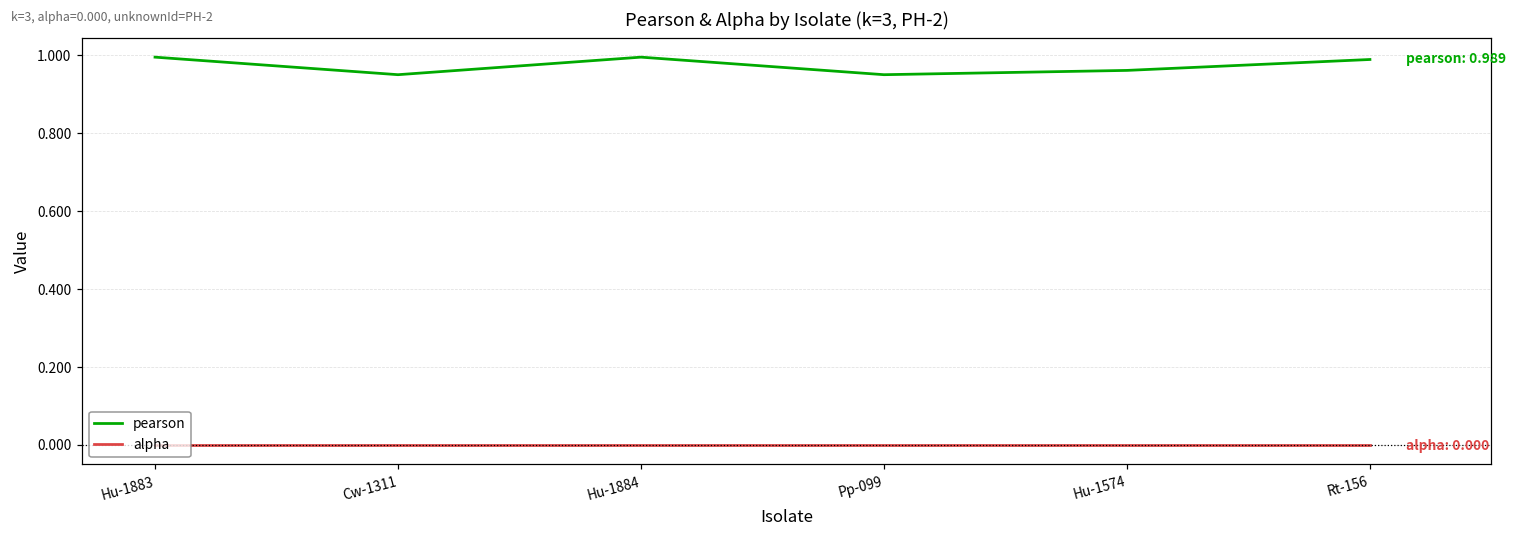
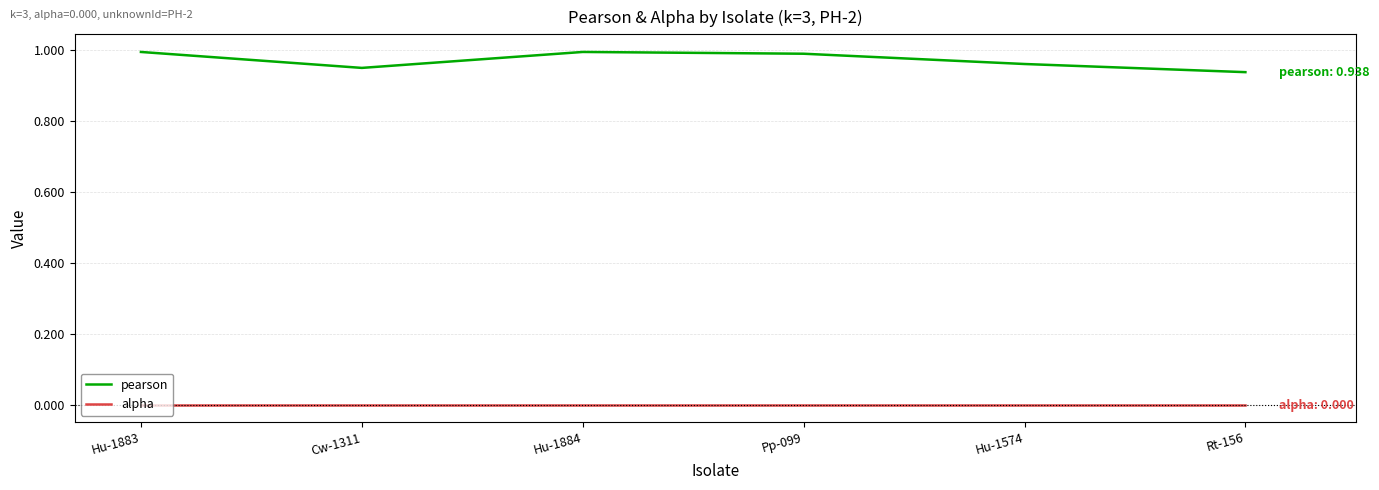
pearson, Pp-099: 0.95 -> 0.99
pearson, Rt-156: 0.989 -> 0.938
